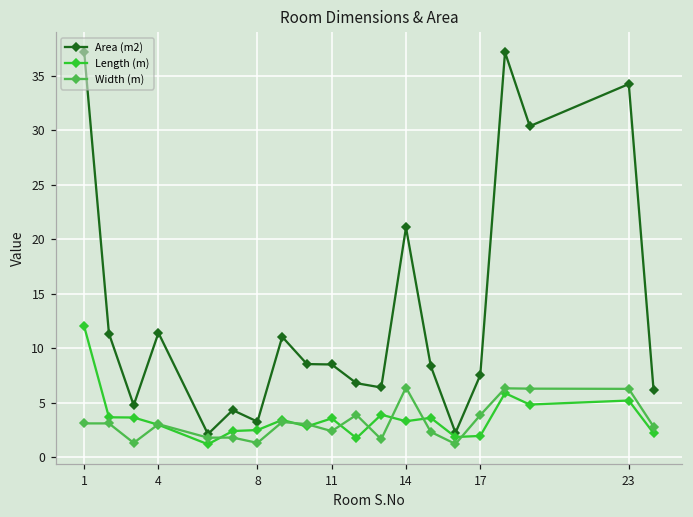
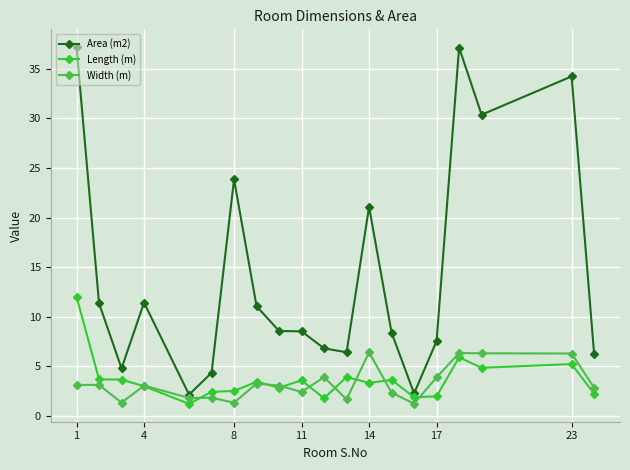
Area (m2), 8: 3 -> 24
